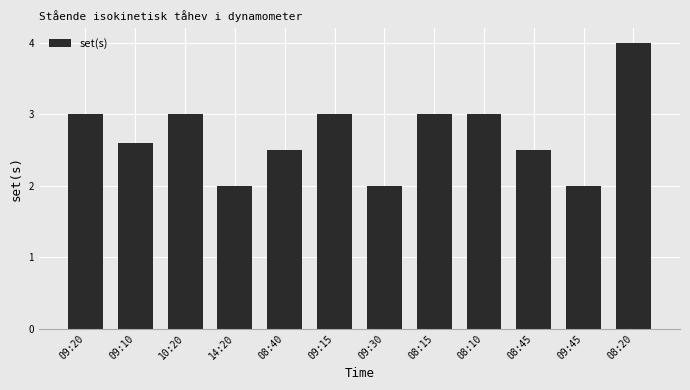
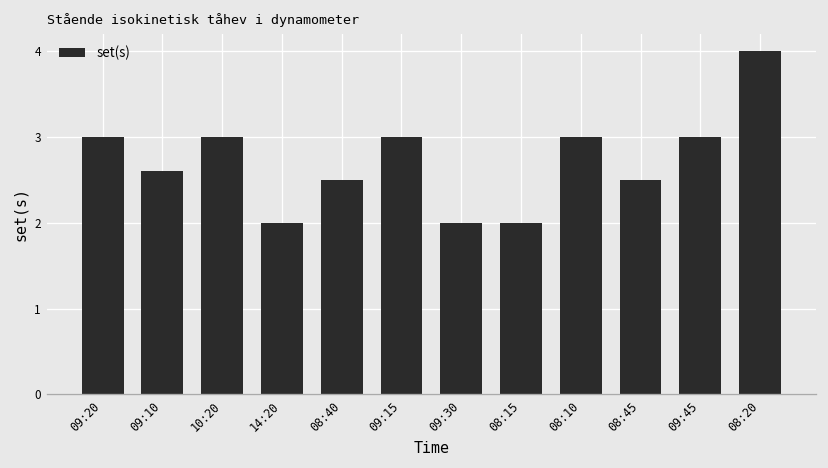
08:15: 3 -> 2
09:45: 2 -> 3
